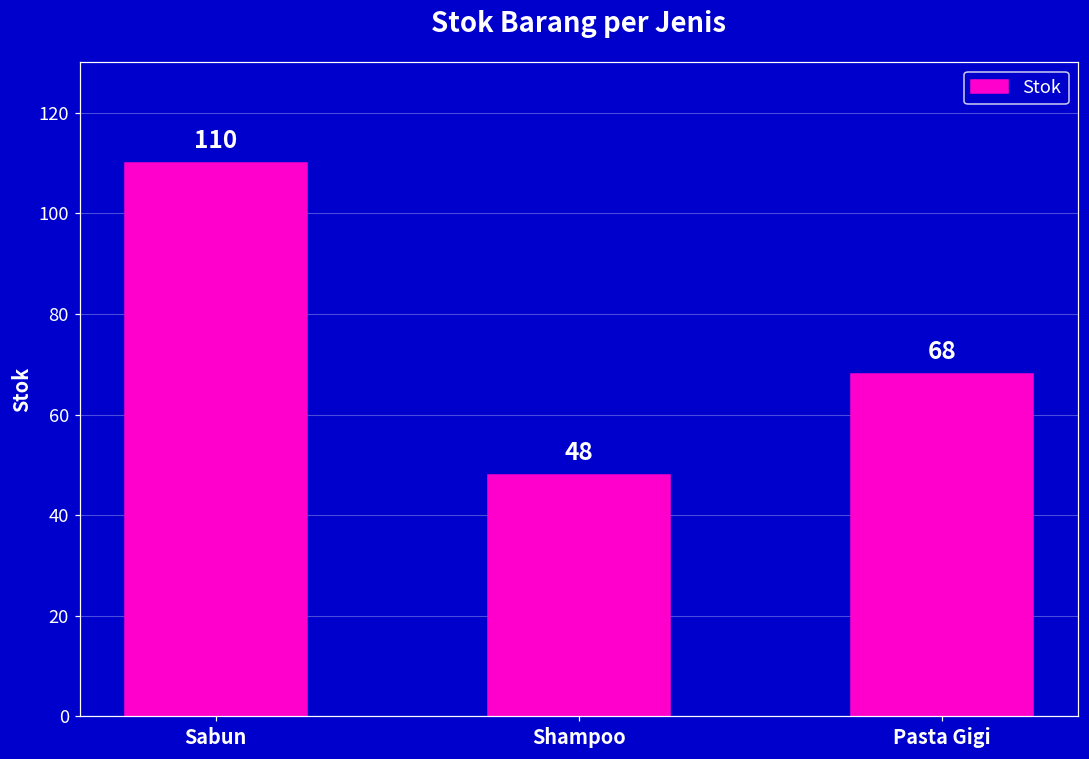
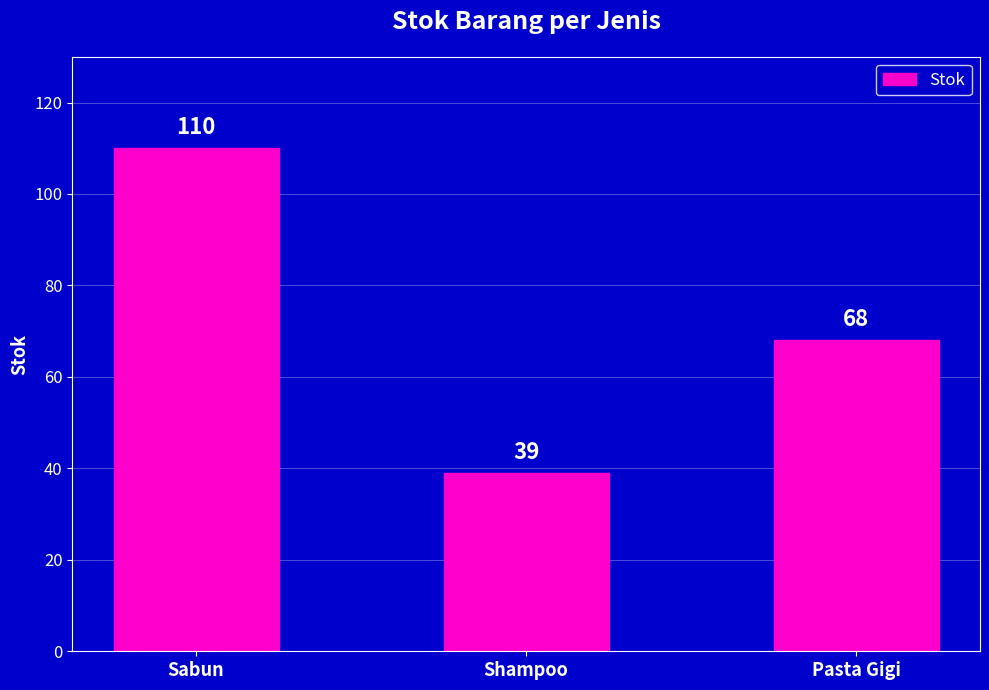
Shampoo: 48 -> 39
